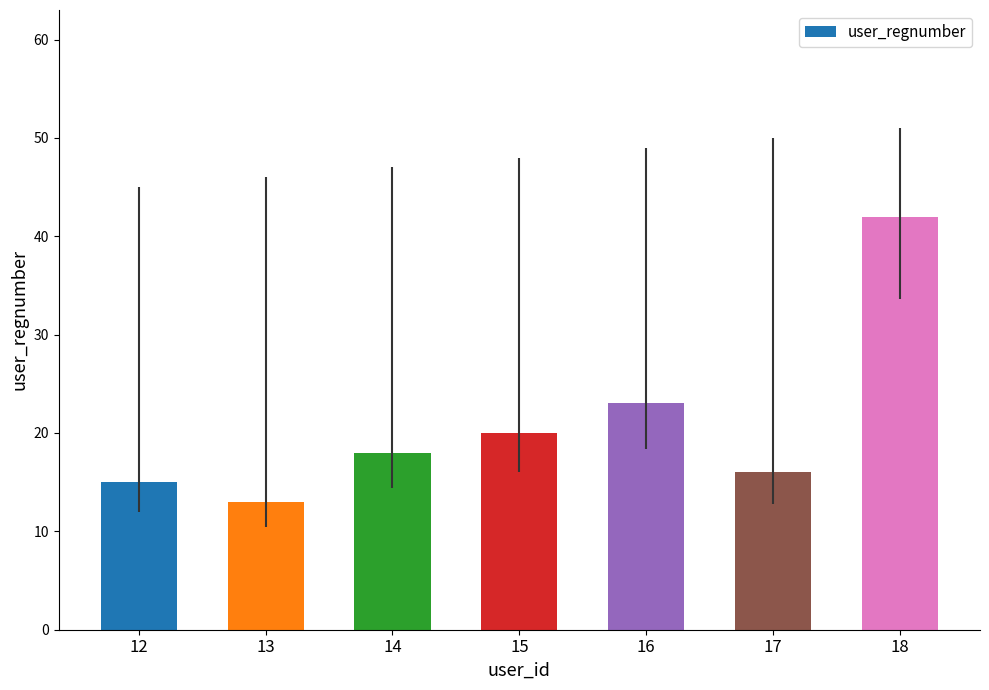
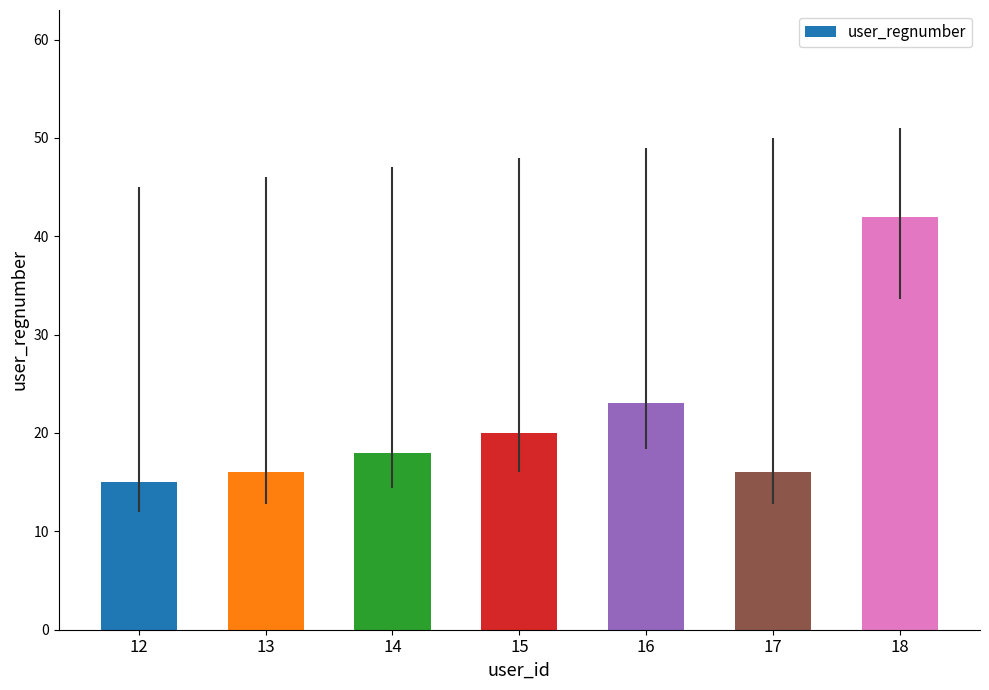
13: 13 -> 16
